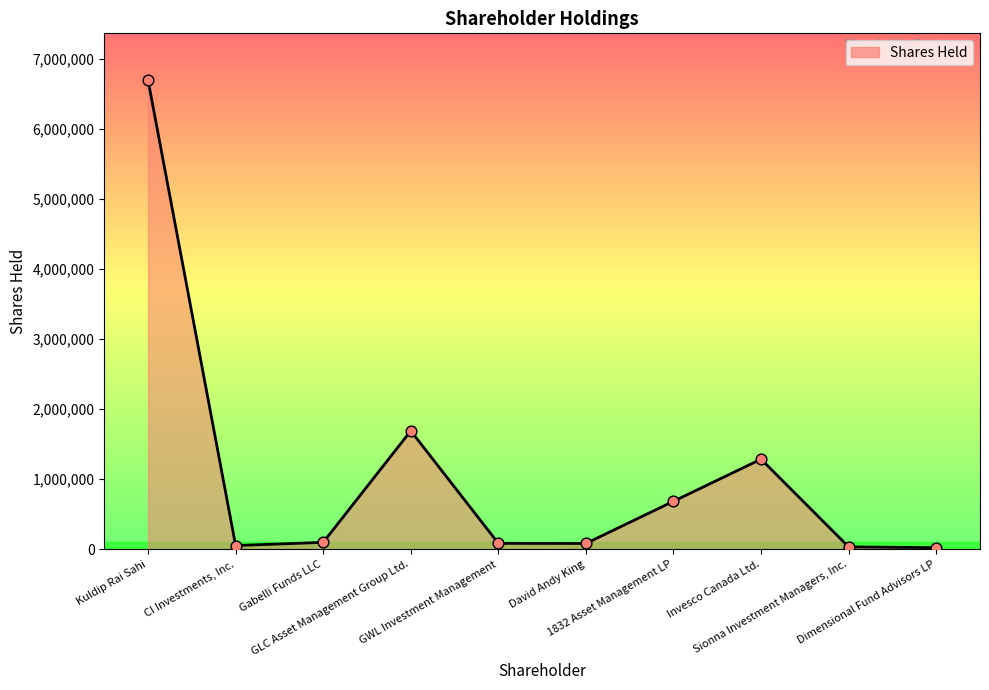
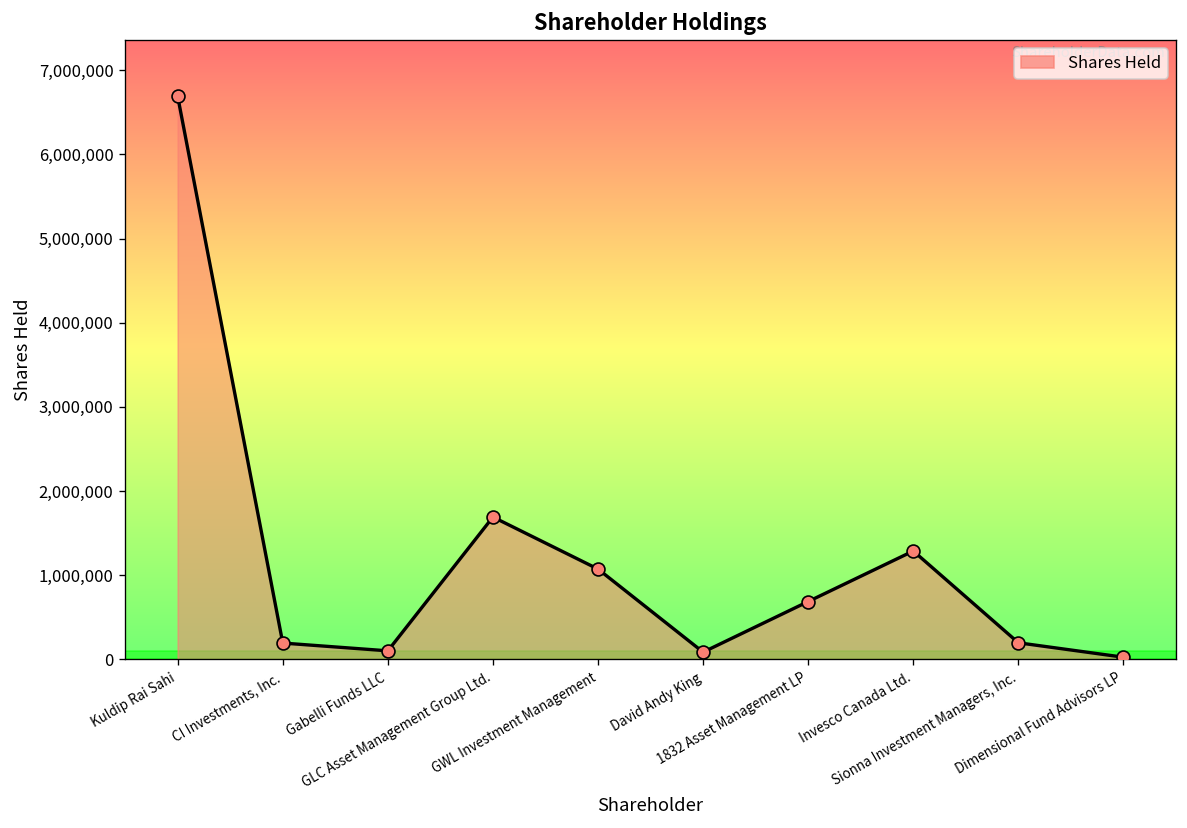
CI Investments, Inc.: 100,000 -> 200,000
GWL Investment Management: 100,000 -> 1,100,000
Sionna Investment Managers, Inc.: 0 -> 200,000
